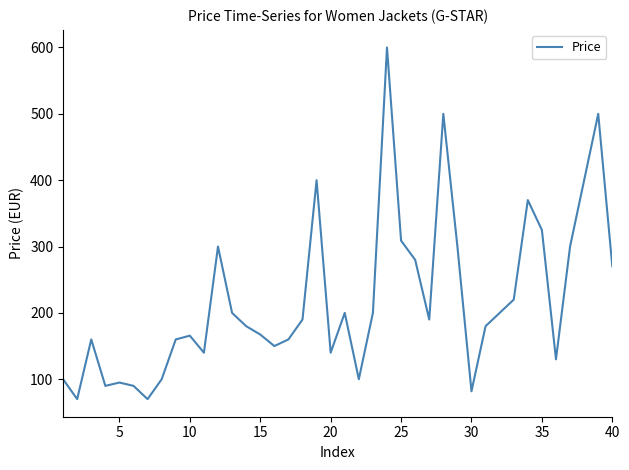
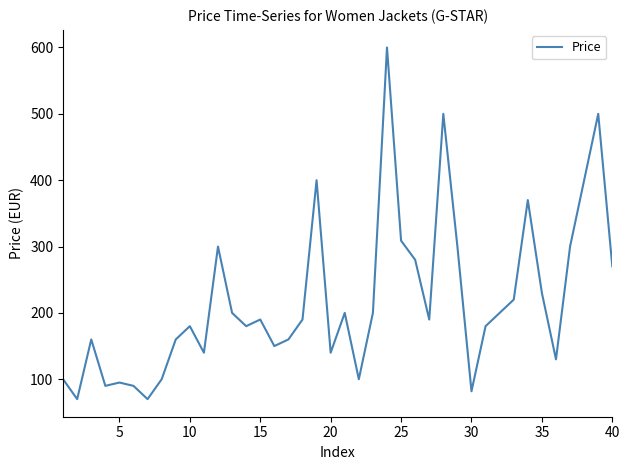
10: 170 -> 180
15: 170 -> 190
35: 320 -> 230
